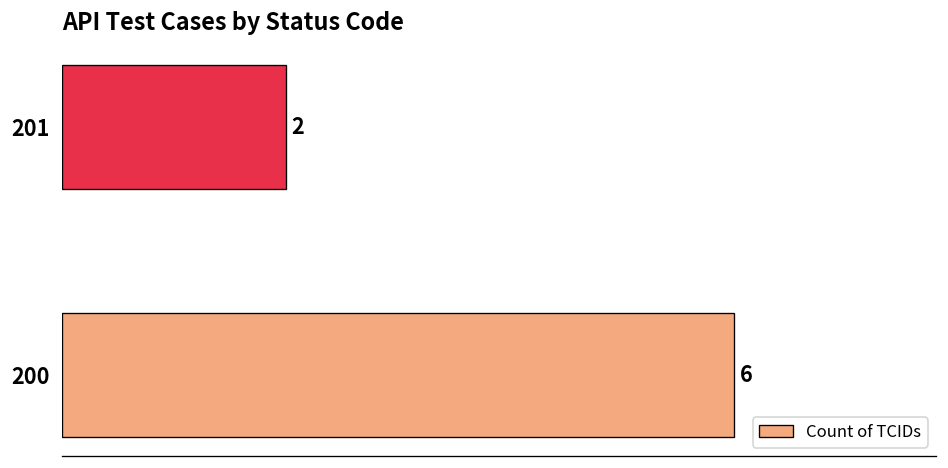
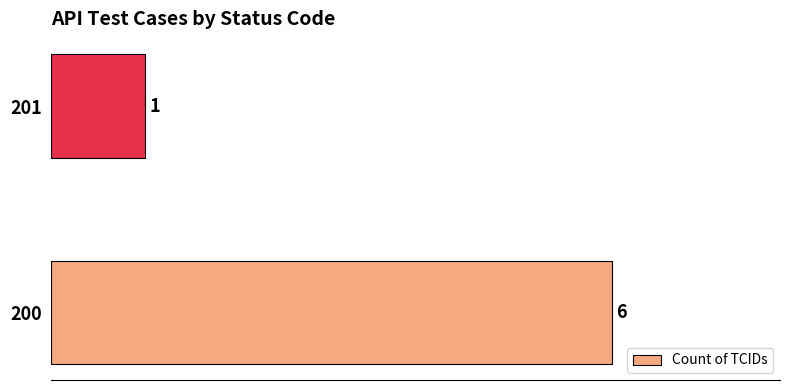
201: 2 -> 1
